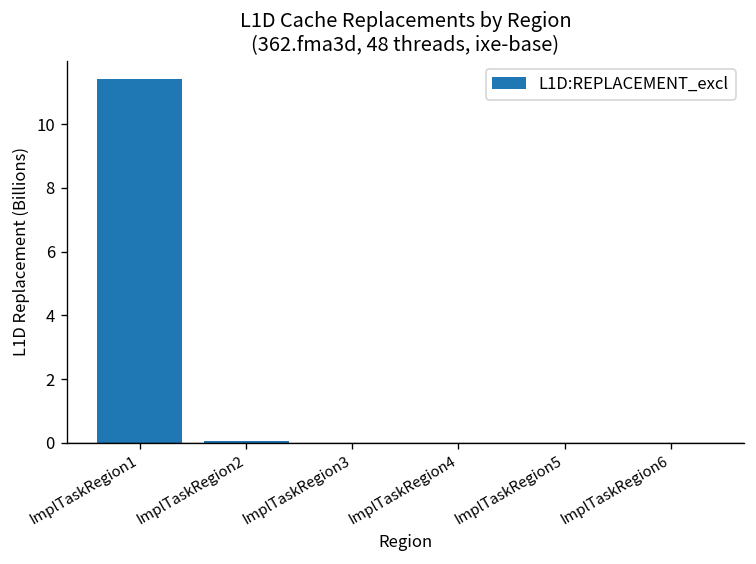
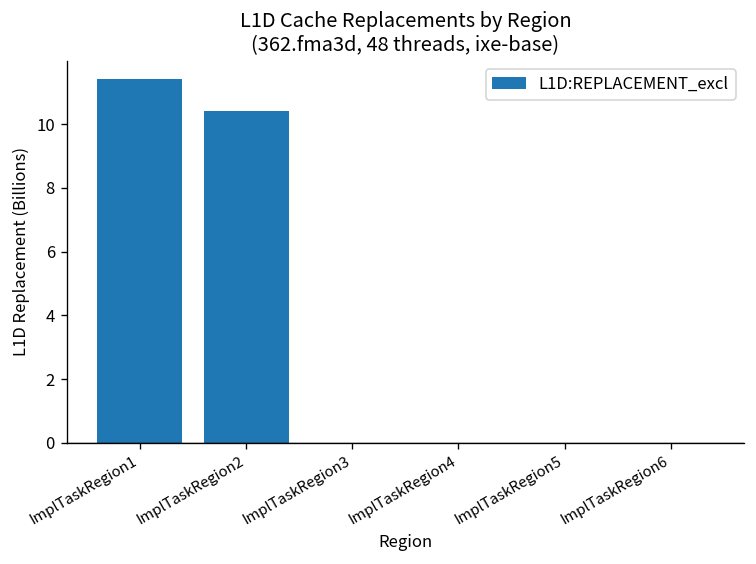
ImplTaskRegion2: 0.1 -> 10.4
